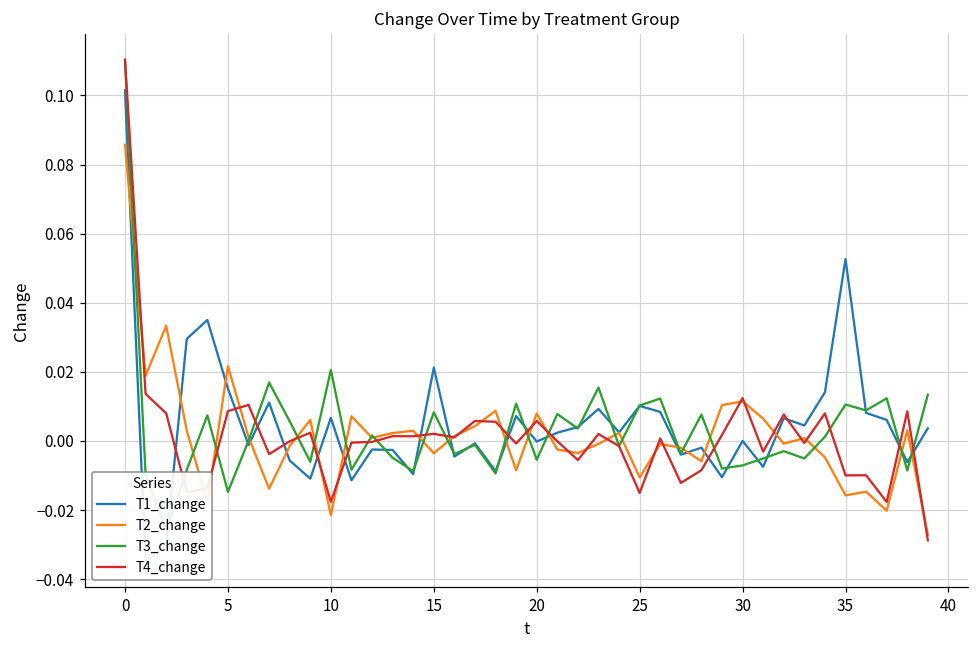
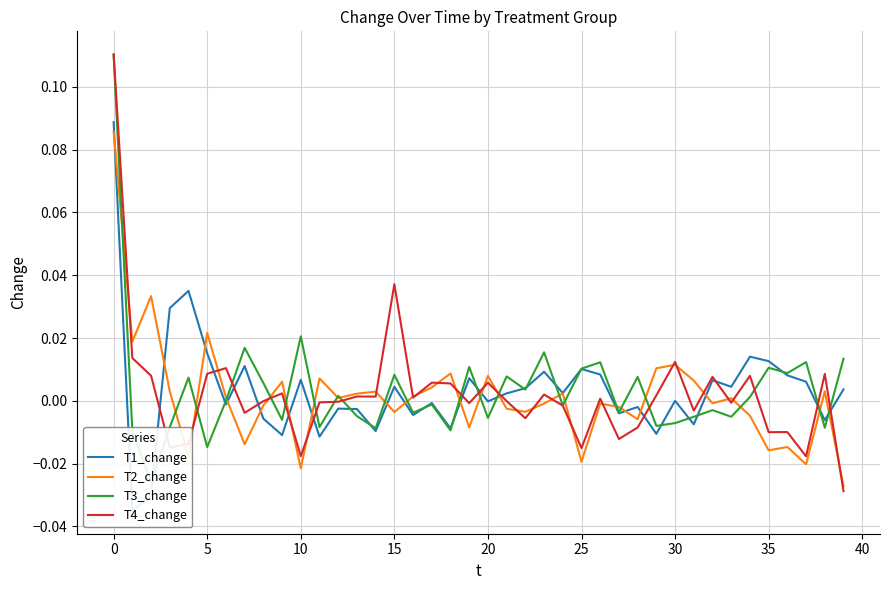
T1_change, 0: 0.102 -> 0.089
T1_change, 15: 0.021 -> 0.004
T4_change, 15: 0.002 -> 0.037
T2_change, 25: -0.011 -> -0.019
T1_change, 35: 0.053 -> 0.013
